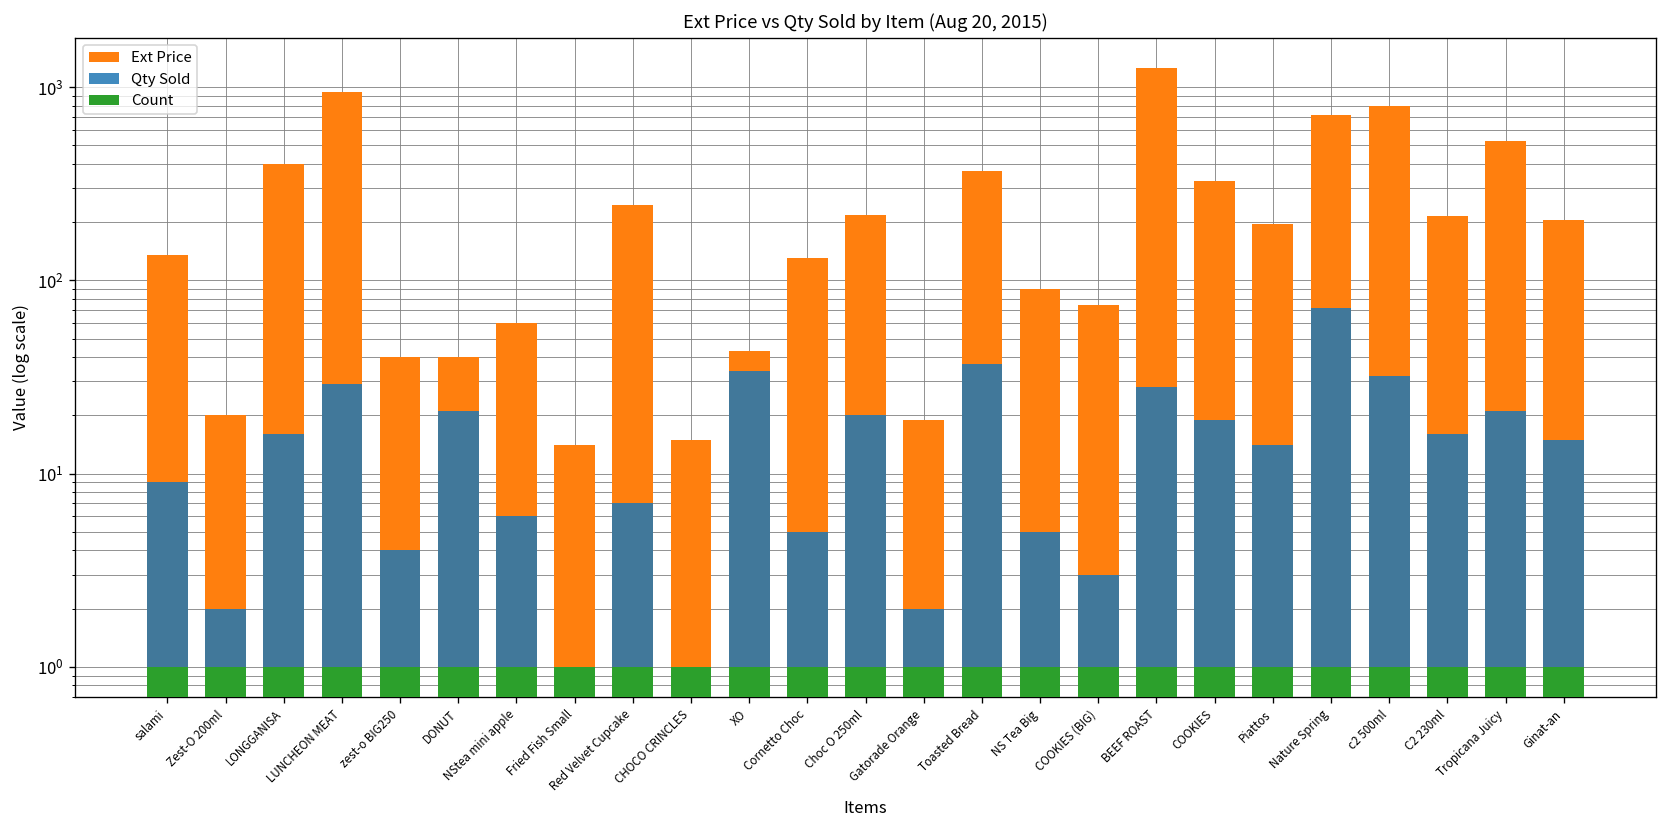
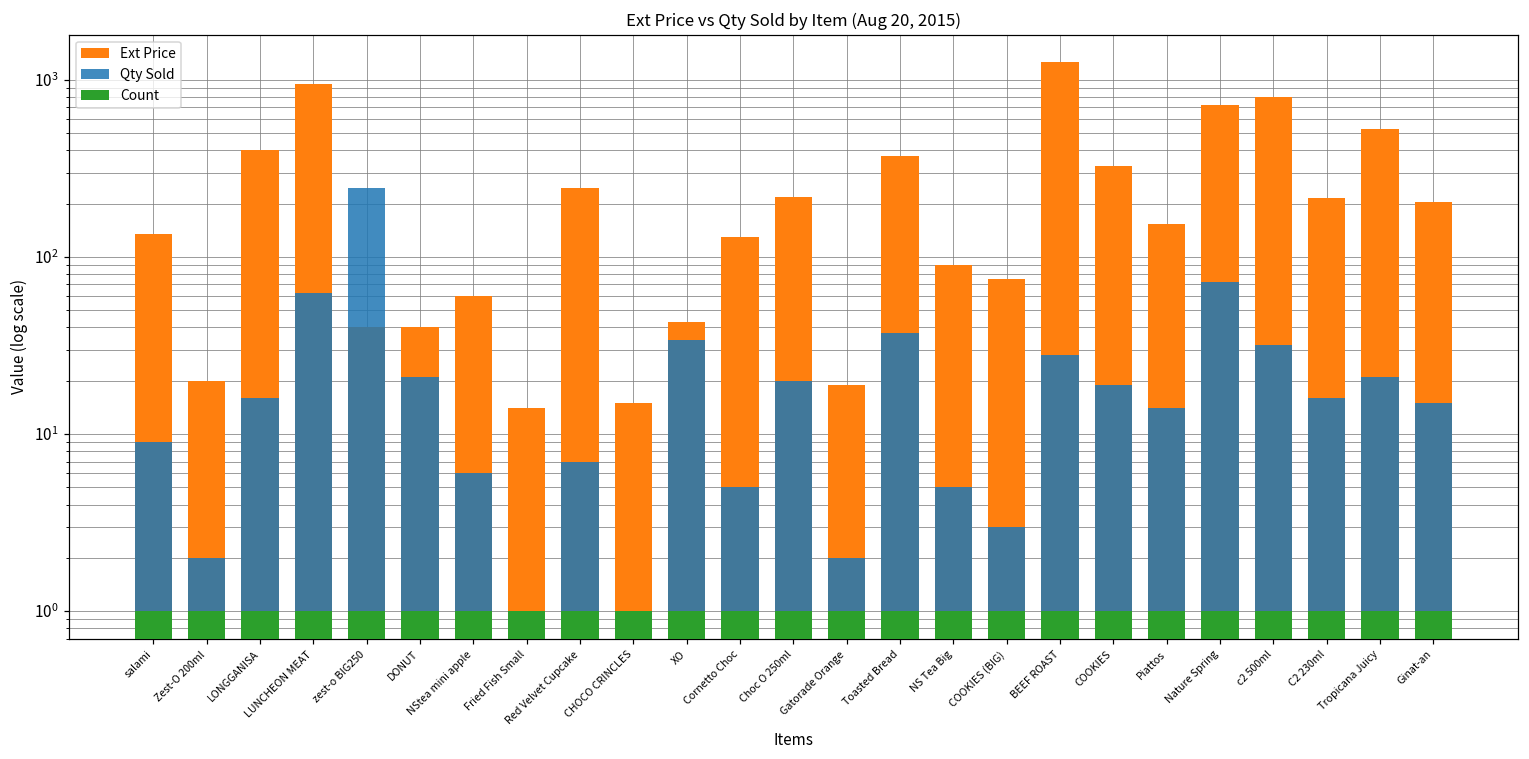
Qty Sold, LUNCHEON MEAT: 29 -> 63
Qty Sold, zest-o BIG250: 4 -> 250
Ext Price, Piattos: 200 -> 150
